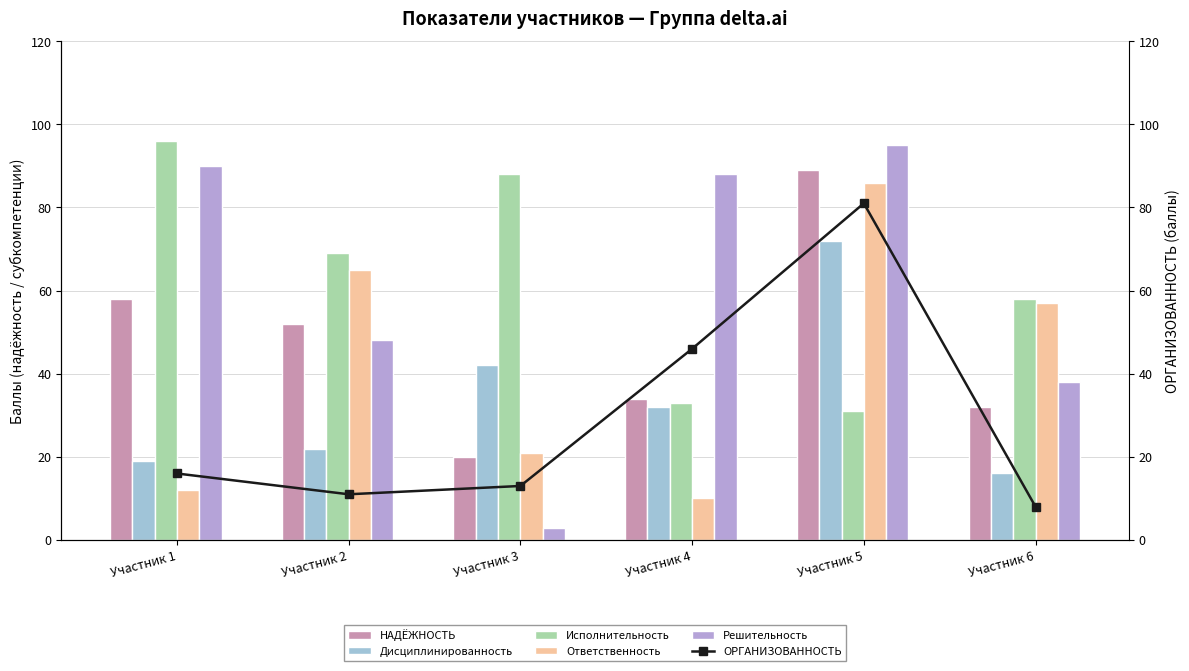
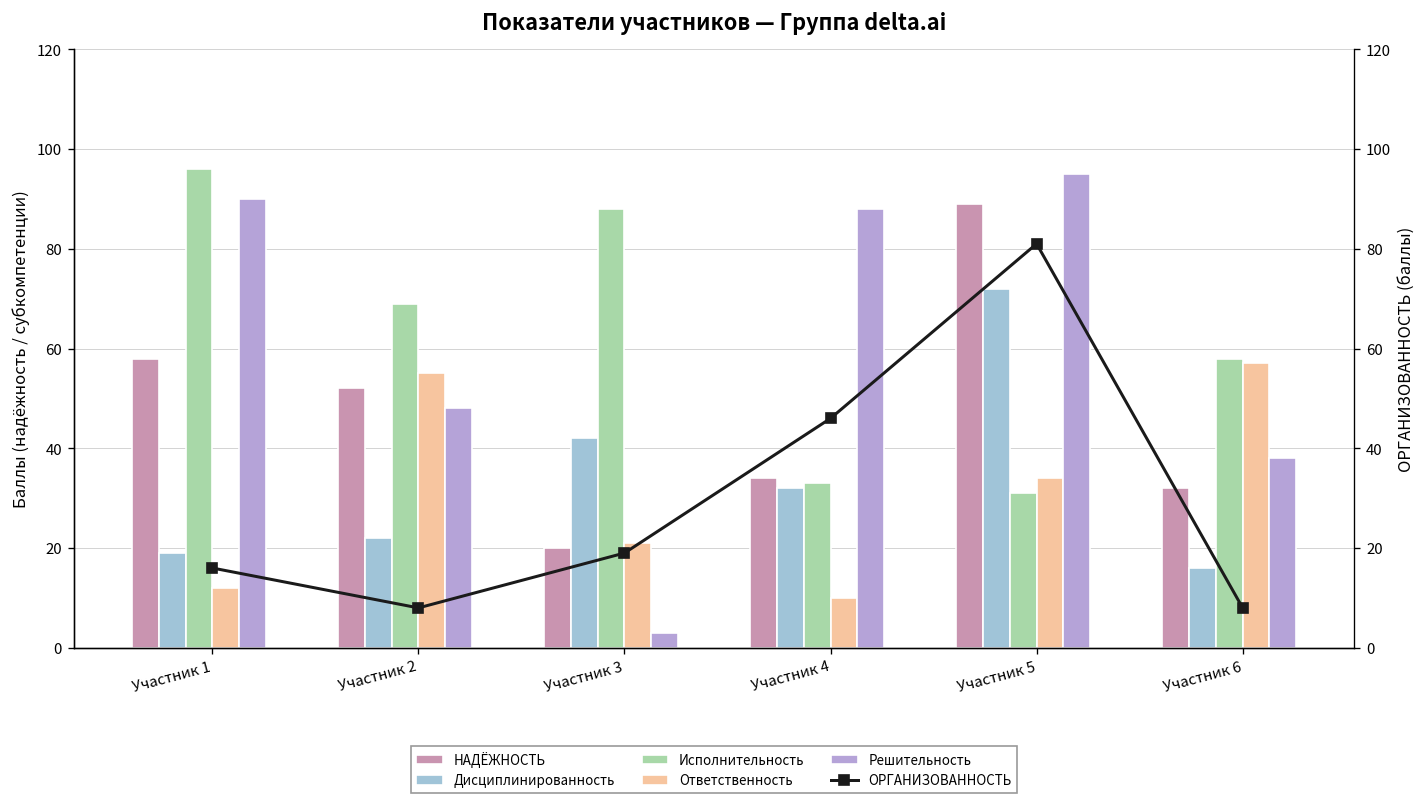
Ответственность, Участник 2: 65 -> 55
Ответственность, Участник 5: 86 -> 34
ОРГАНИЗОВАННОСТЬ, Участник 2: 11 -> 8
ОРГАНИЗОВАННОСТЬ, Участник 3: 13 -> 19
